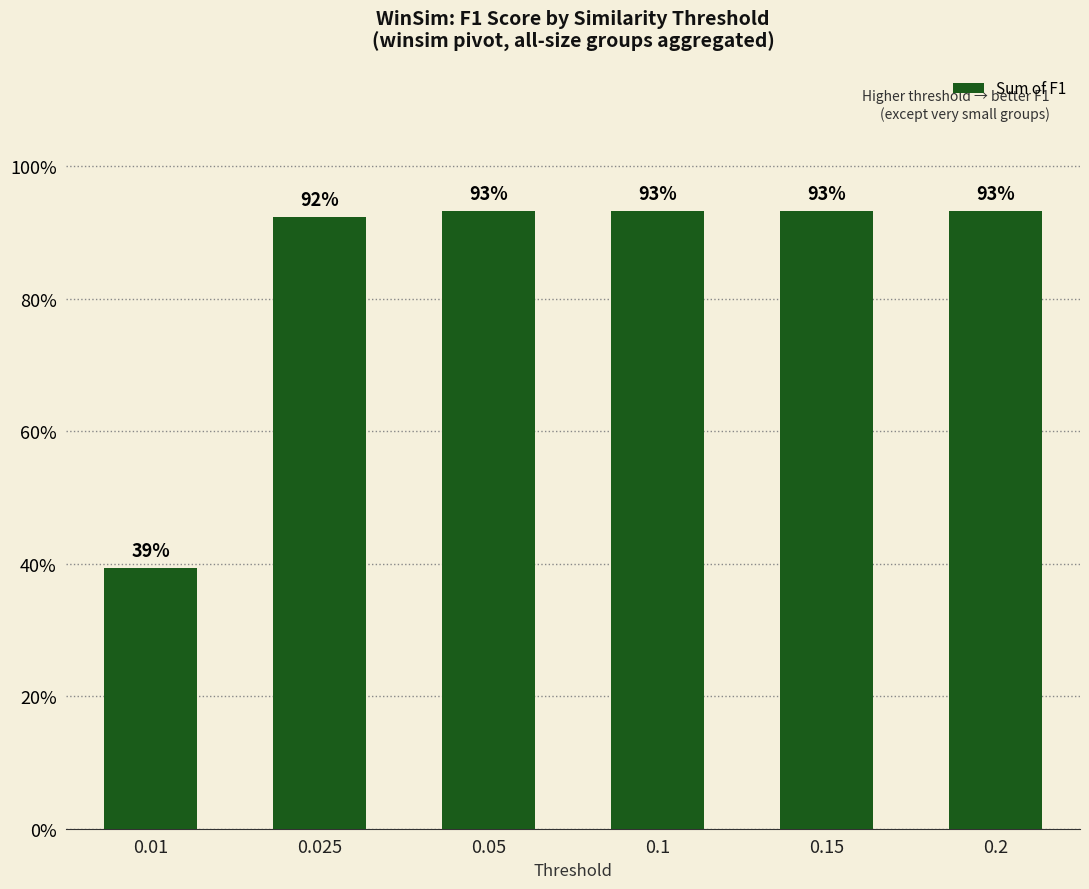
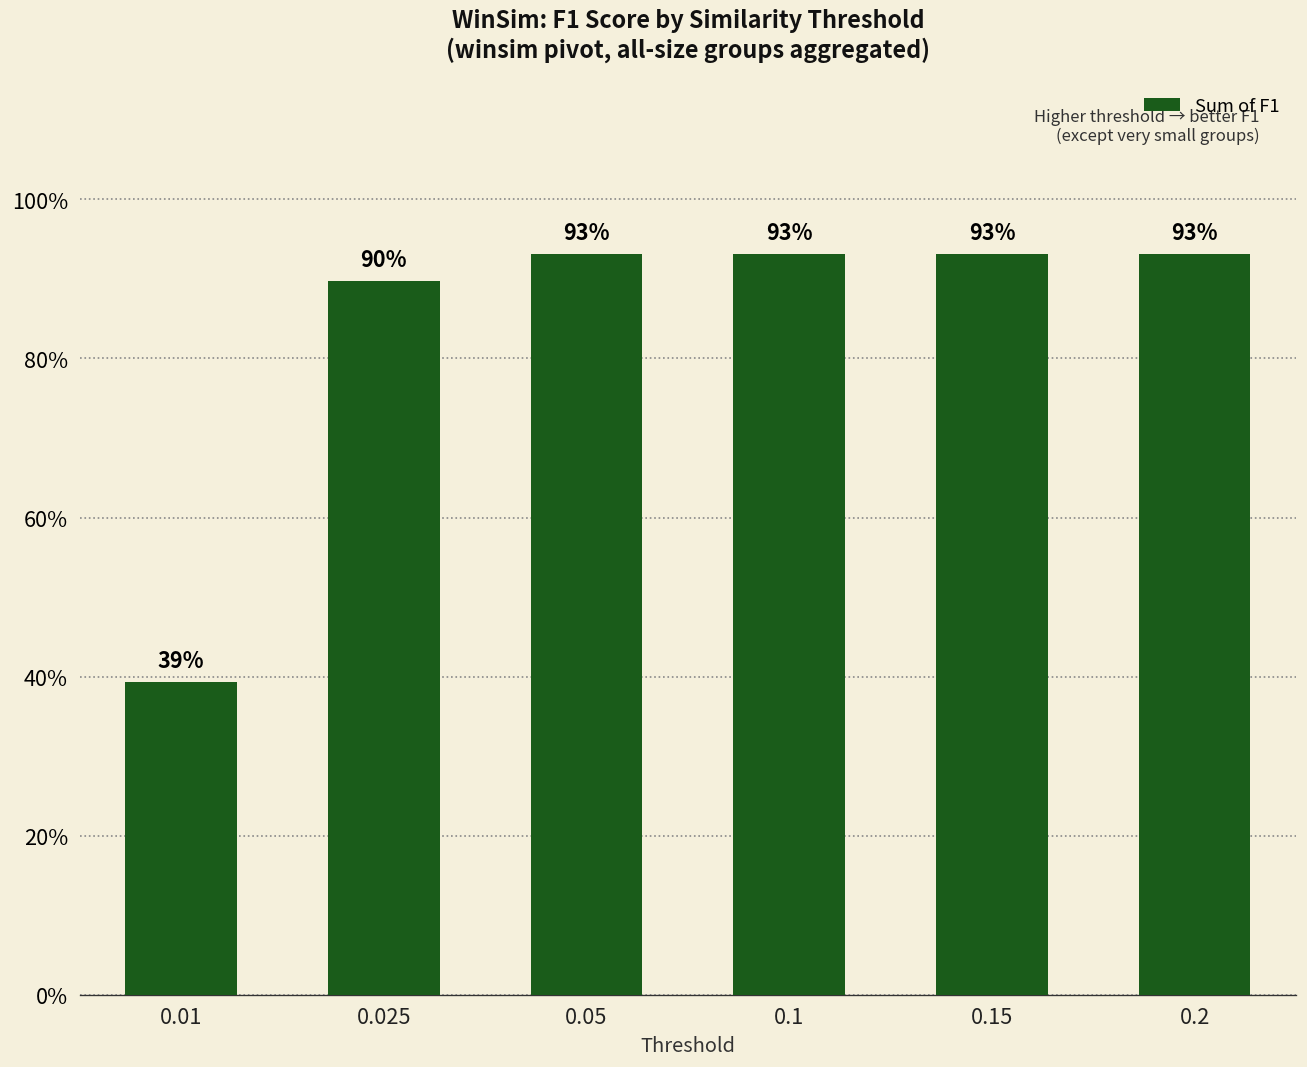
0.025: 92% -> 90%
